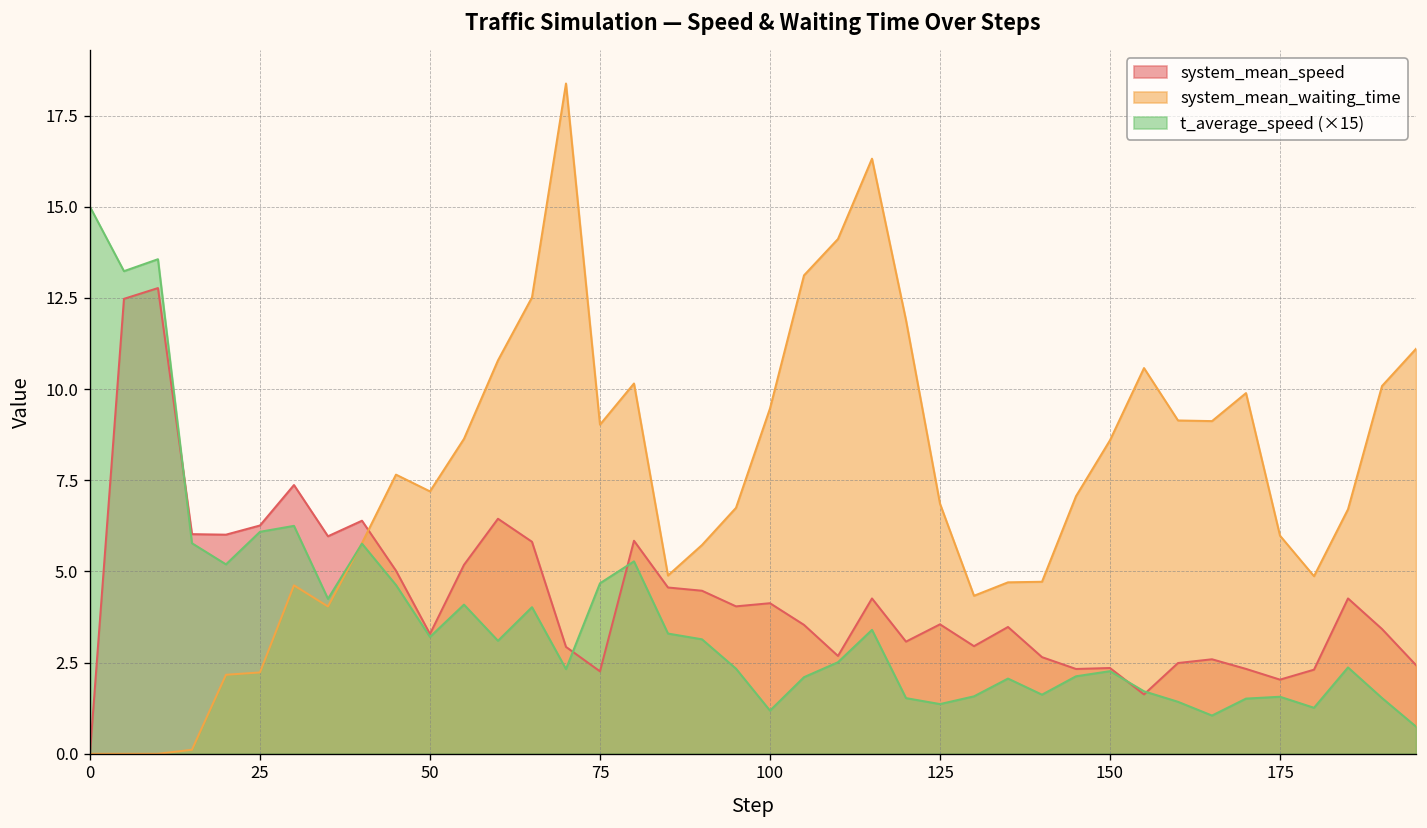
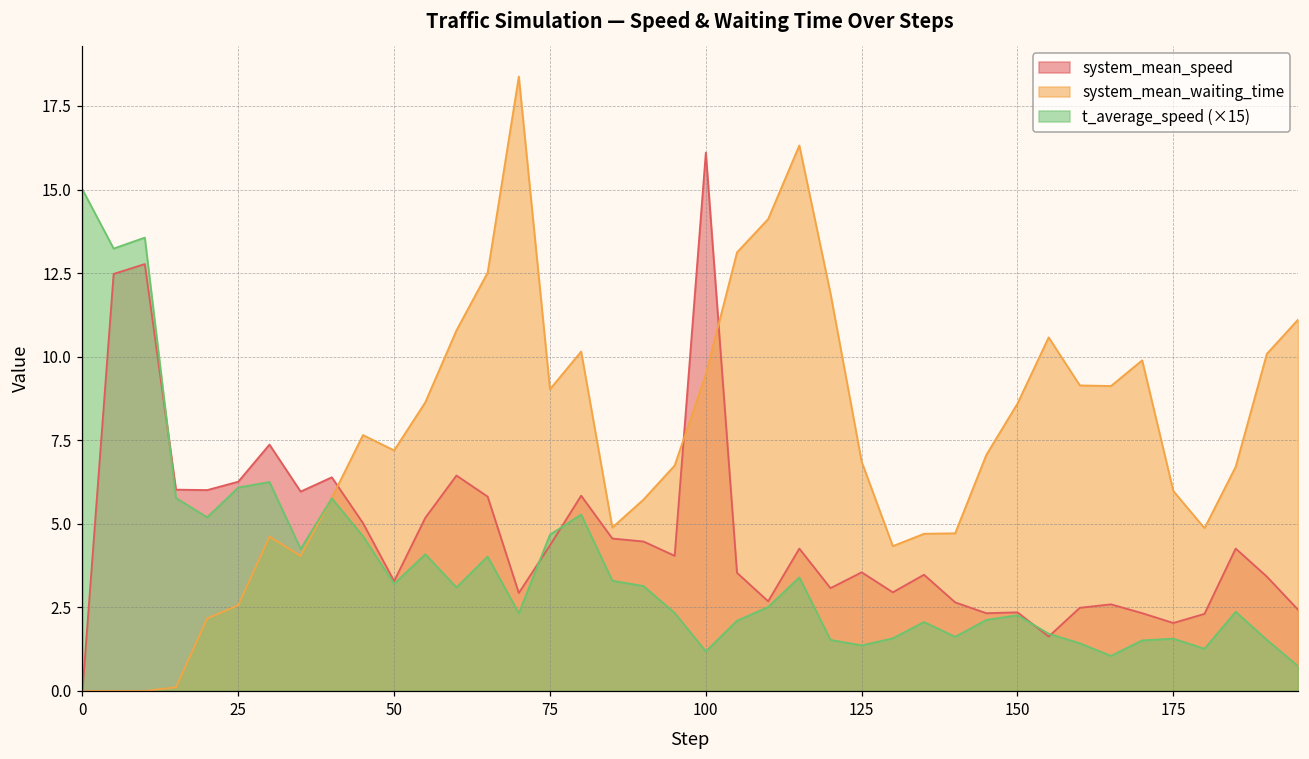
system_mean_waiting_time, 25: 2.2 -> 2.6
system_mean_speed, 75: 2.3 -> 4.4
system_mean_speed, 100: 4.1 -> 16.1
